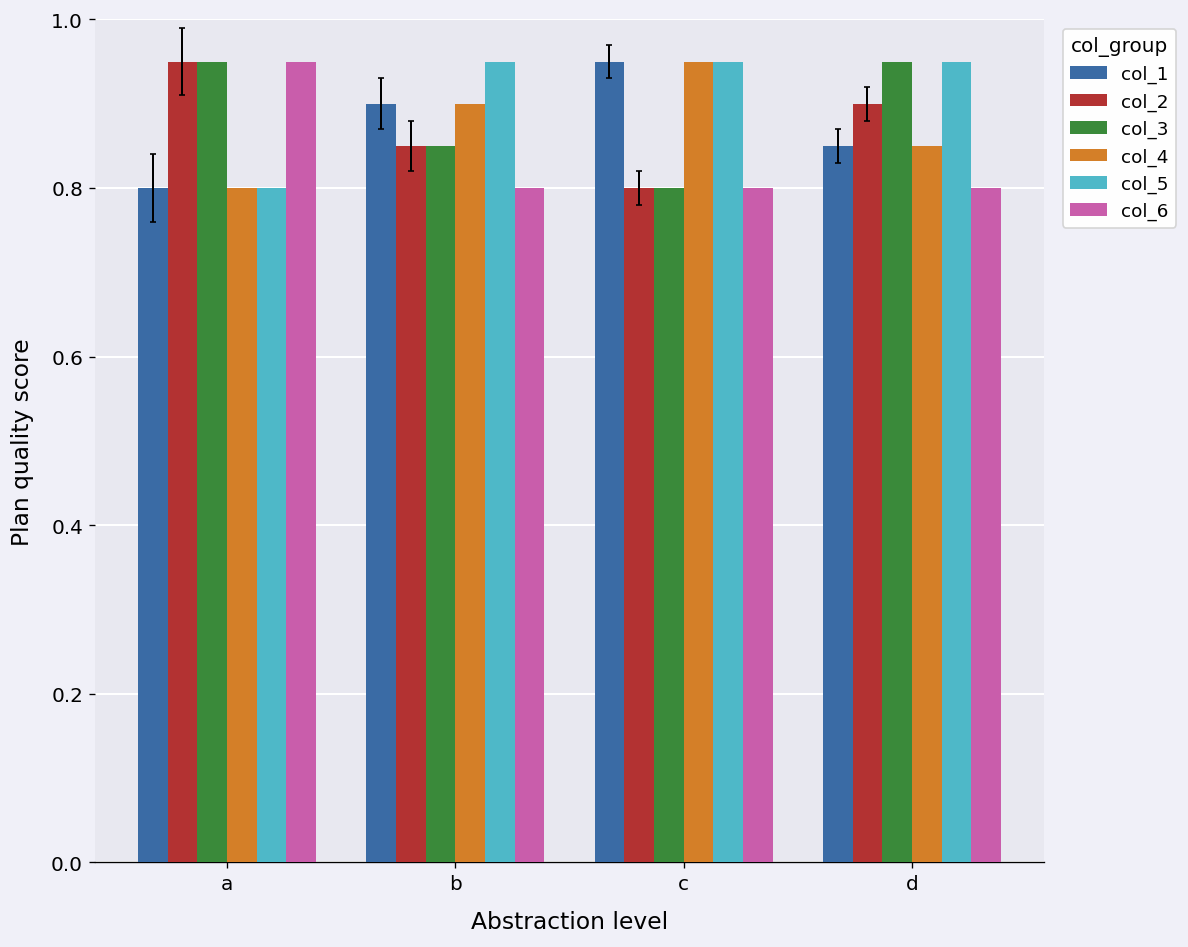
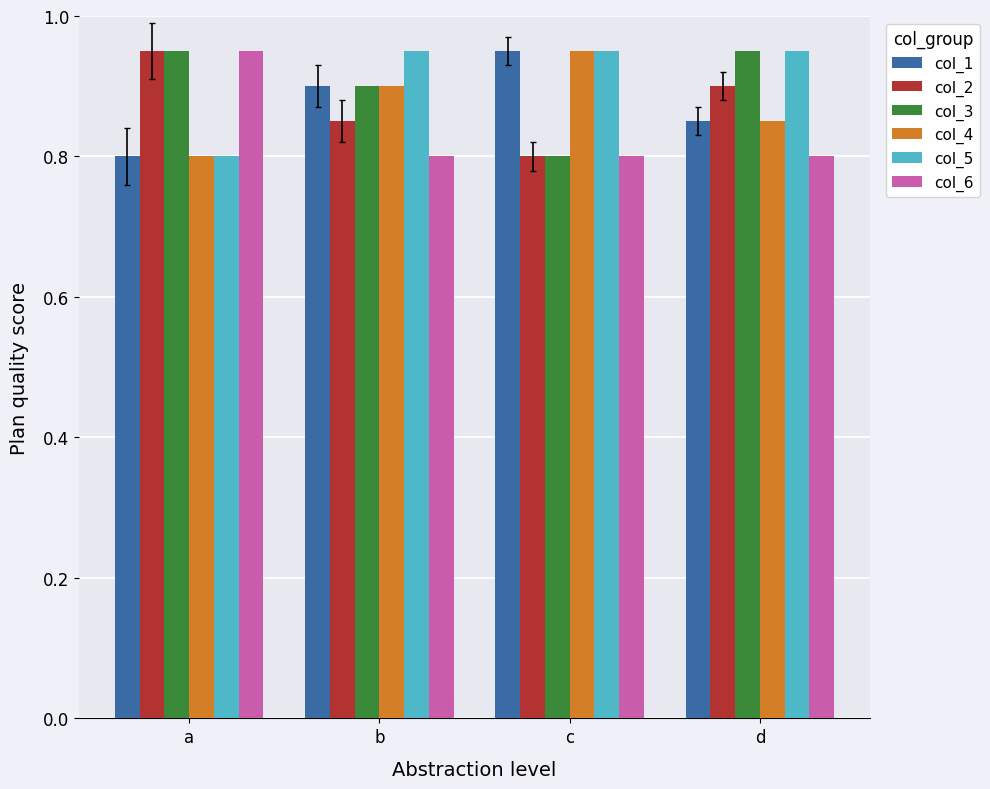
col_3, b: 0.85 -> 0.90
